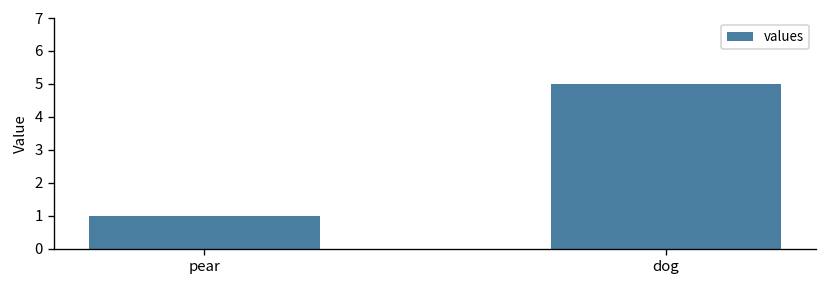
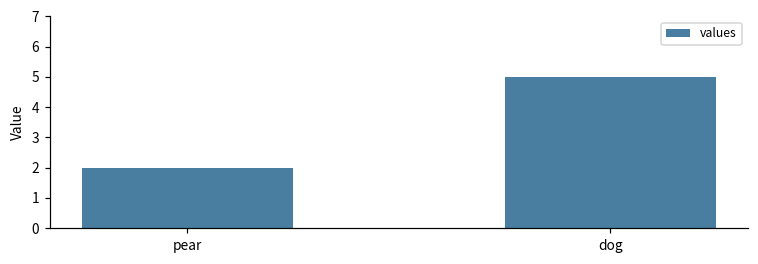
pear: 1 -> 2
